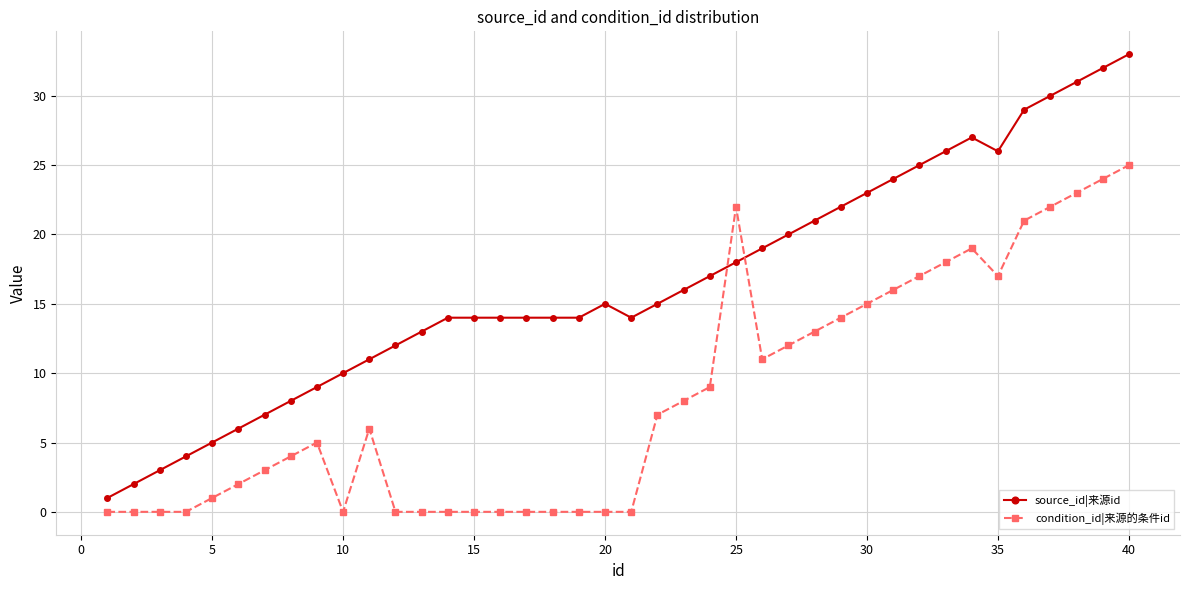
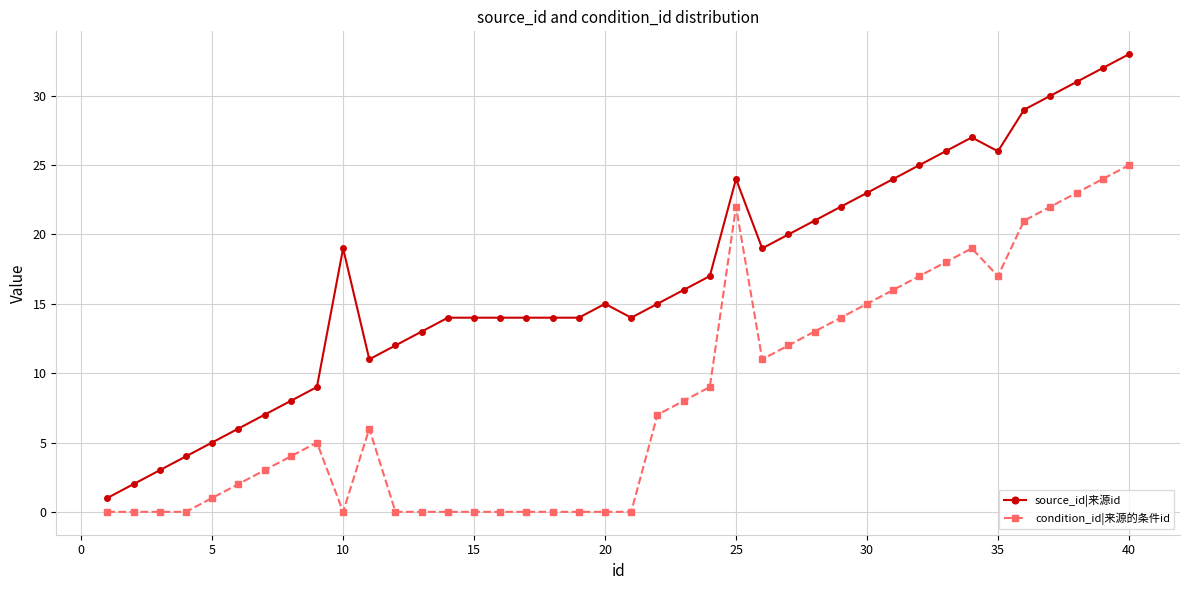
source_id|来源id, 10: 10 -> 19
source_id|来源id, 25: 18 -> 24
